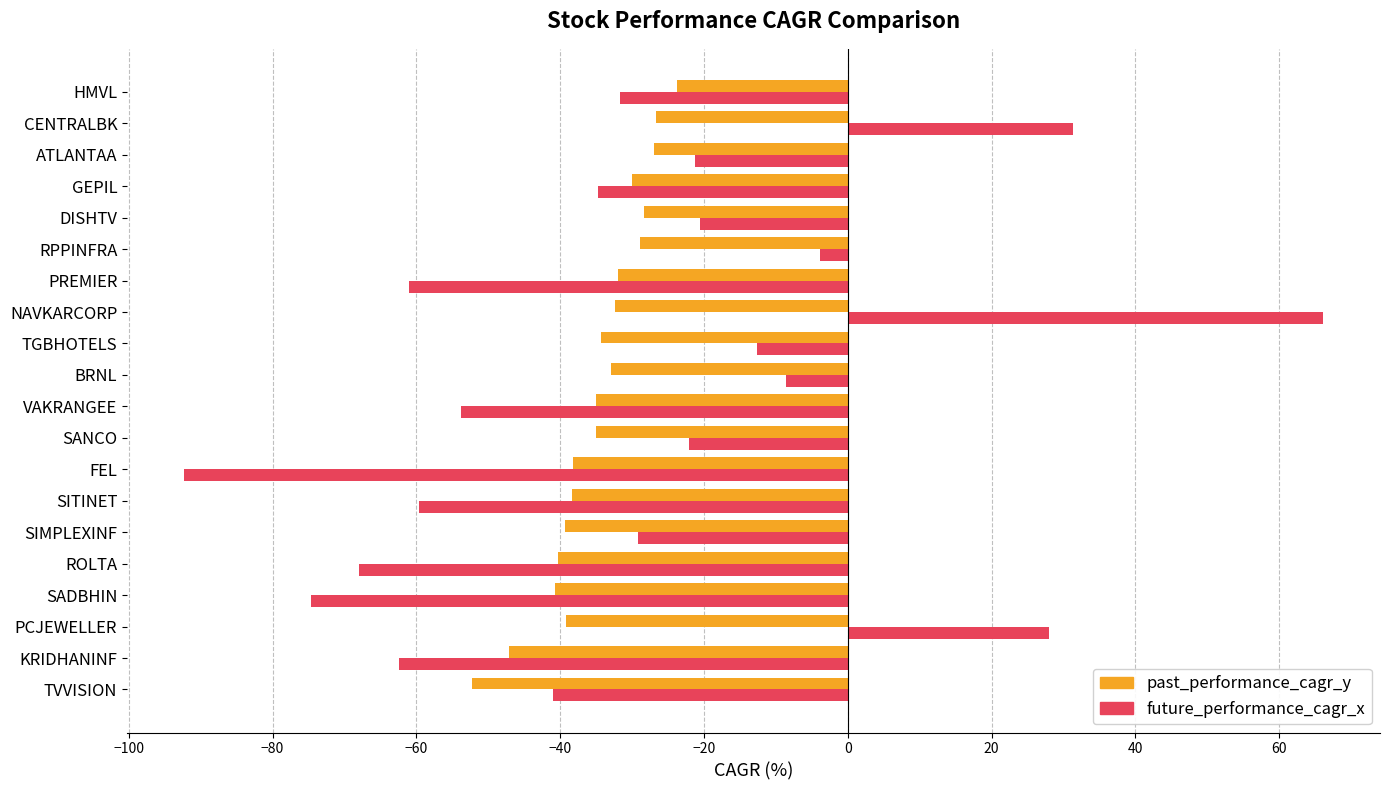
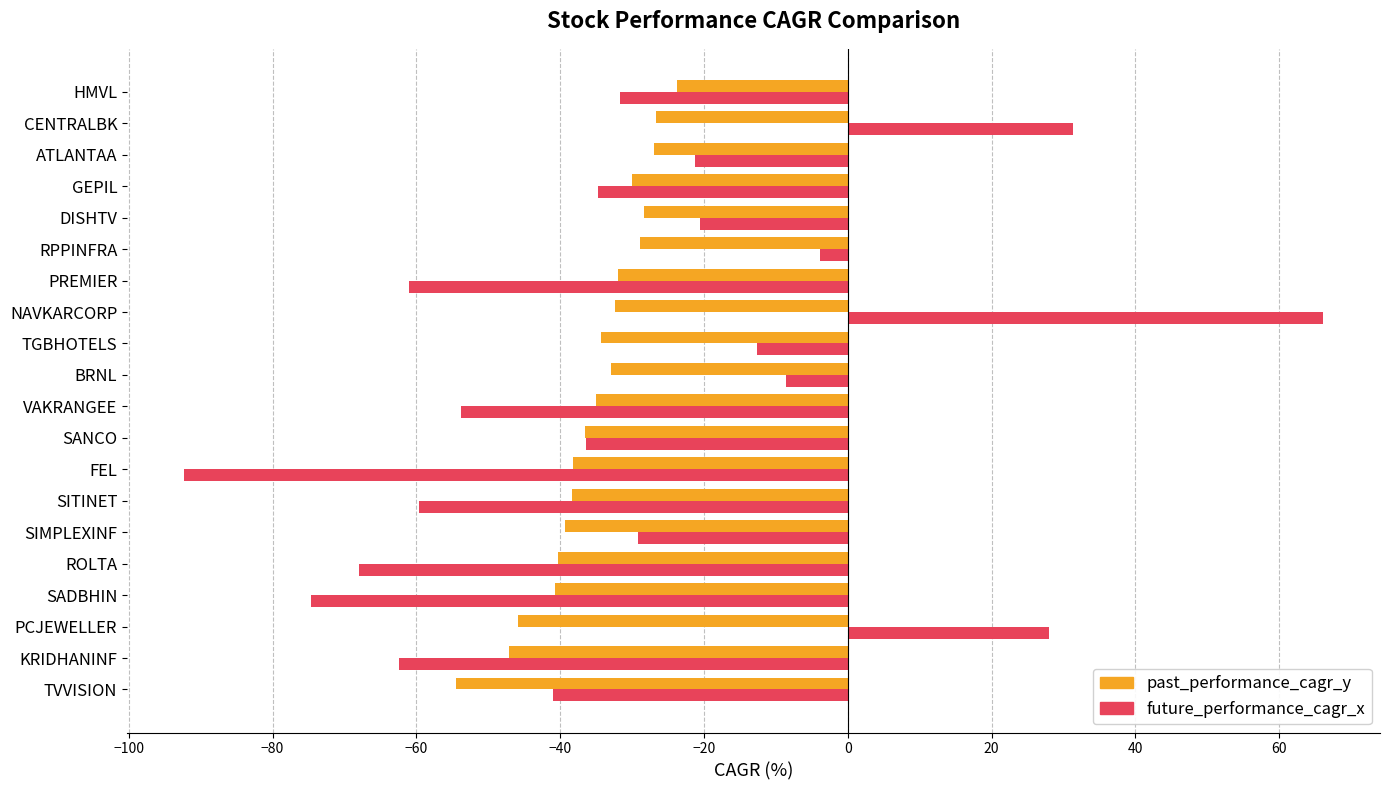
past_performance_cagr_y, SANCO: -35 -> -37
future_performance_cagr_x, SANCO: -22 -> -36
past_performance_cagr_y, PCJEWELLER: -39 -> -46
past_performance_cagr_y, TVVISION: -52 -> -55
